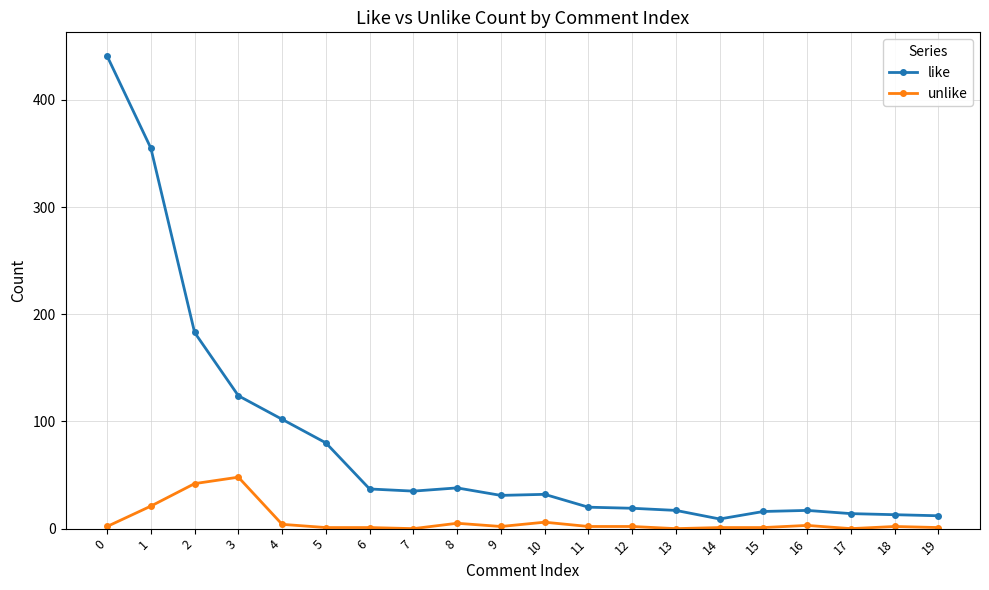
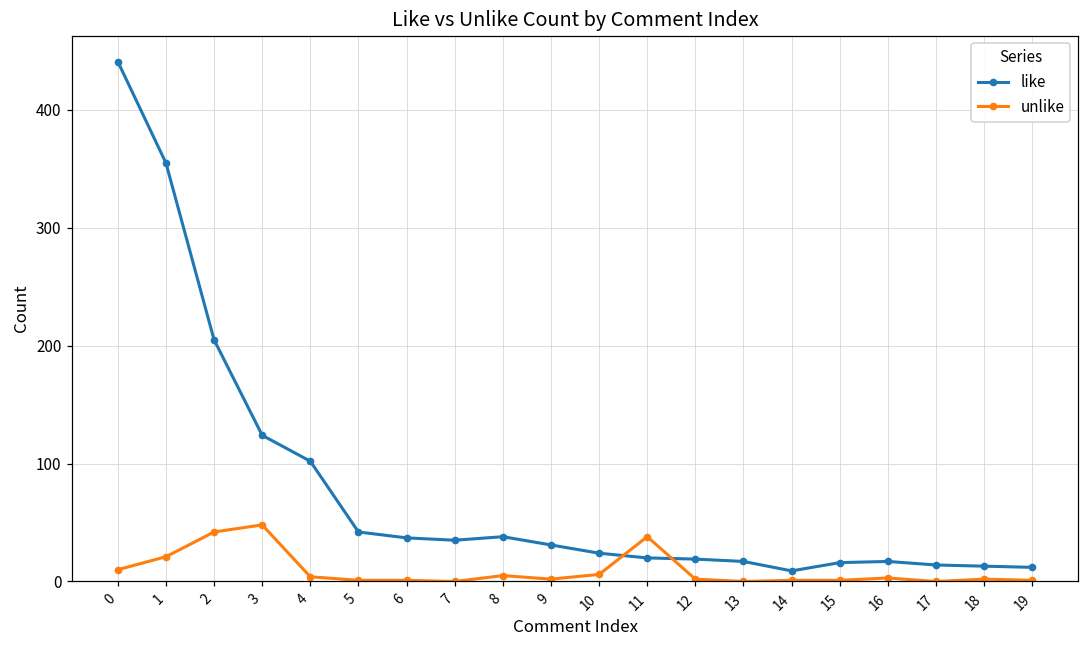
unlike, 0: 2 -> 10
like, 2: 183 -> 205
like, 5: 80 -> 42
like, 10: 32 -> 24
unlike, 11: 2 -> 38
